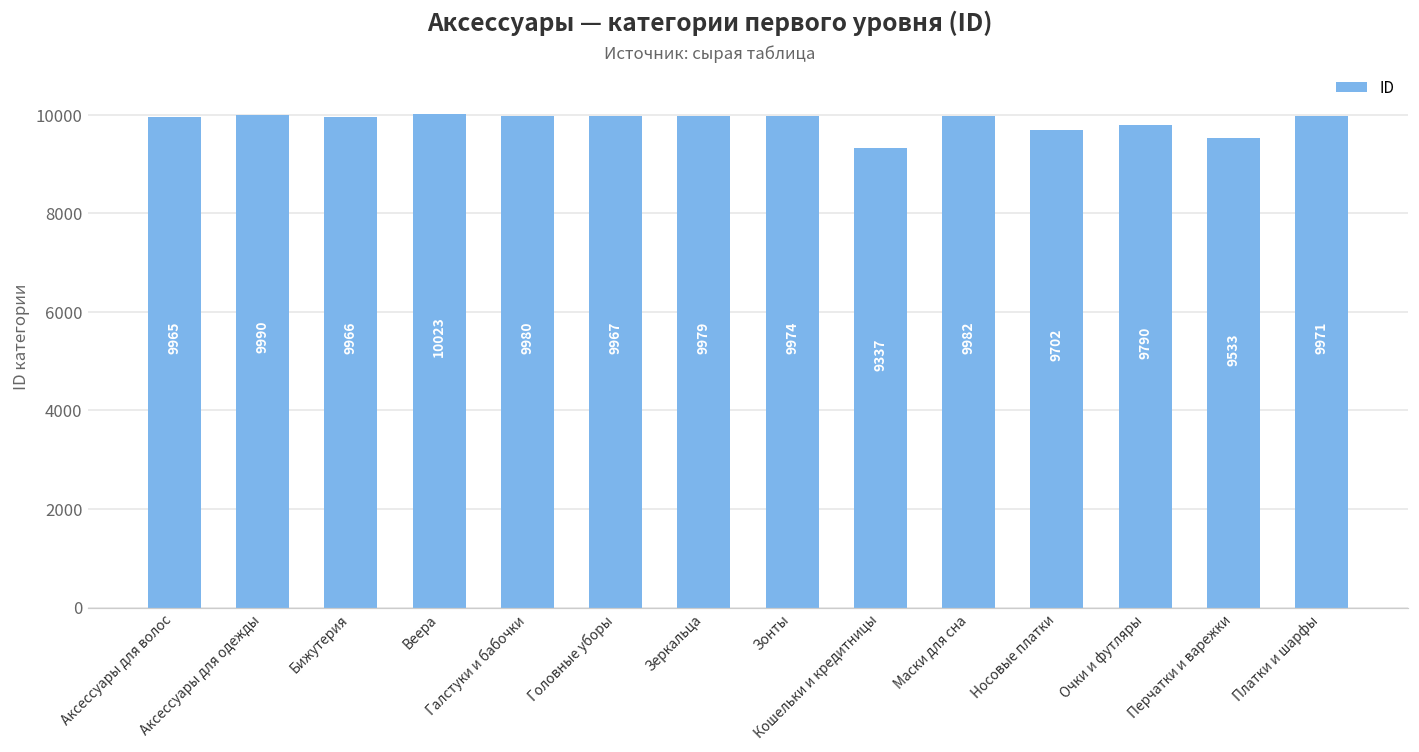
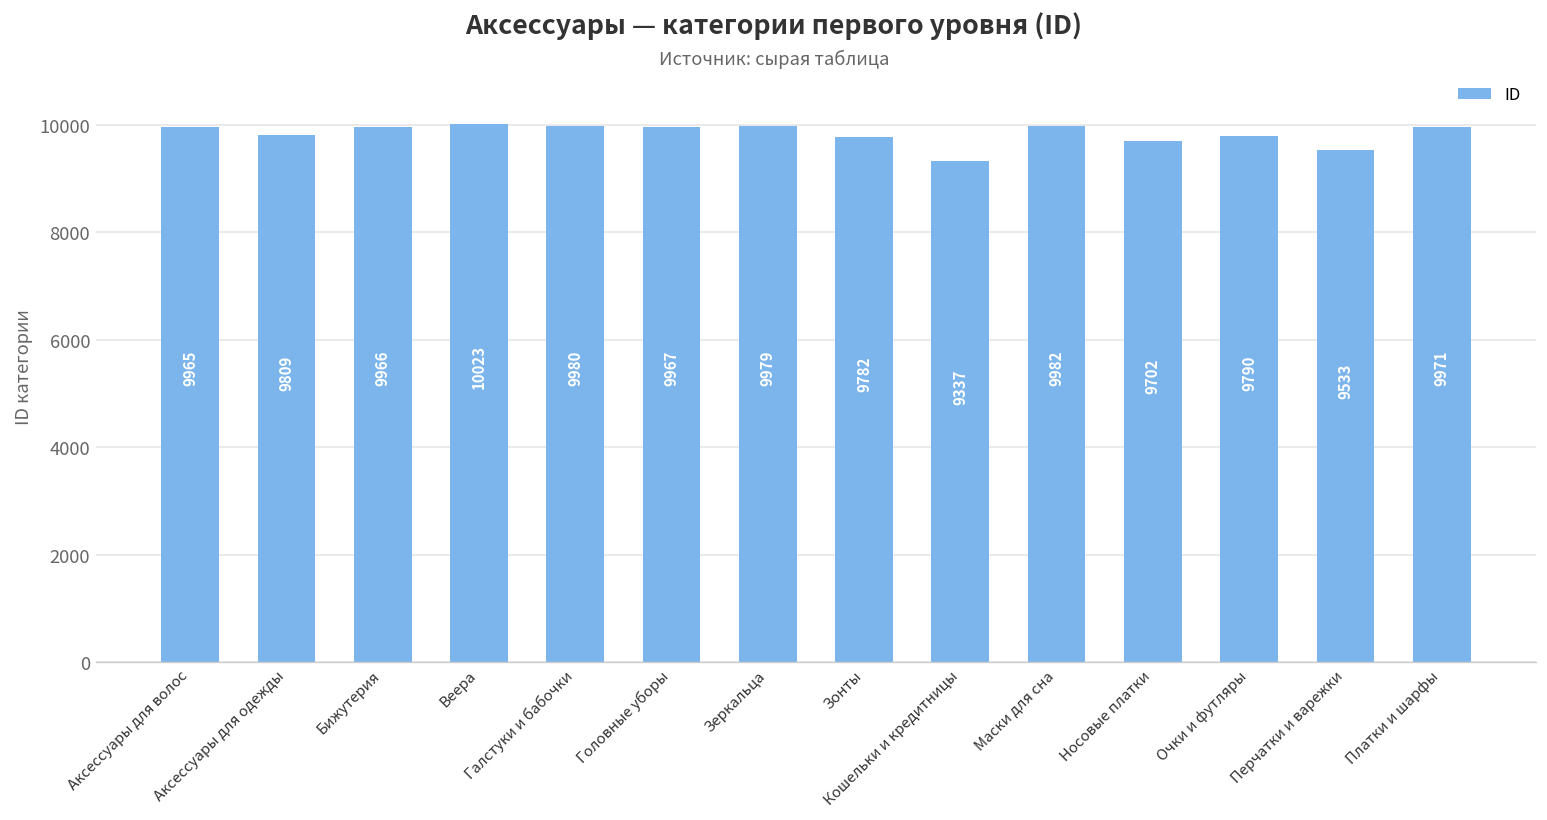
Аксессуары для одежды: 9990 -> 9809
Зонты: 9974 -> 9782
